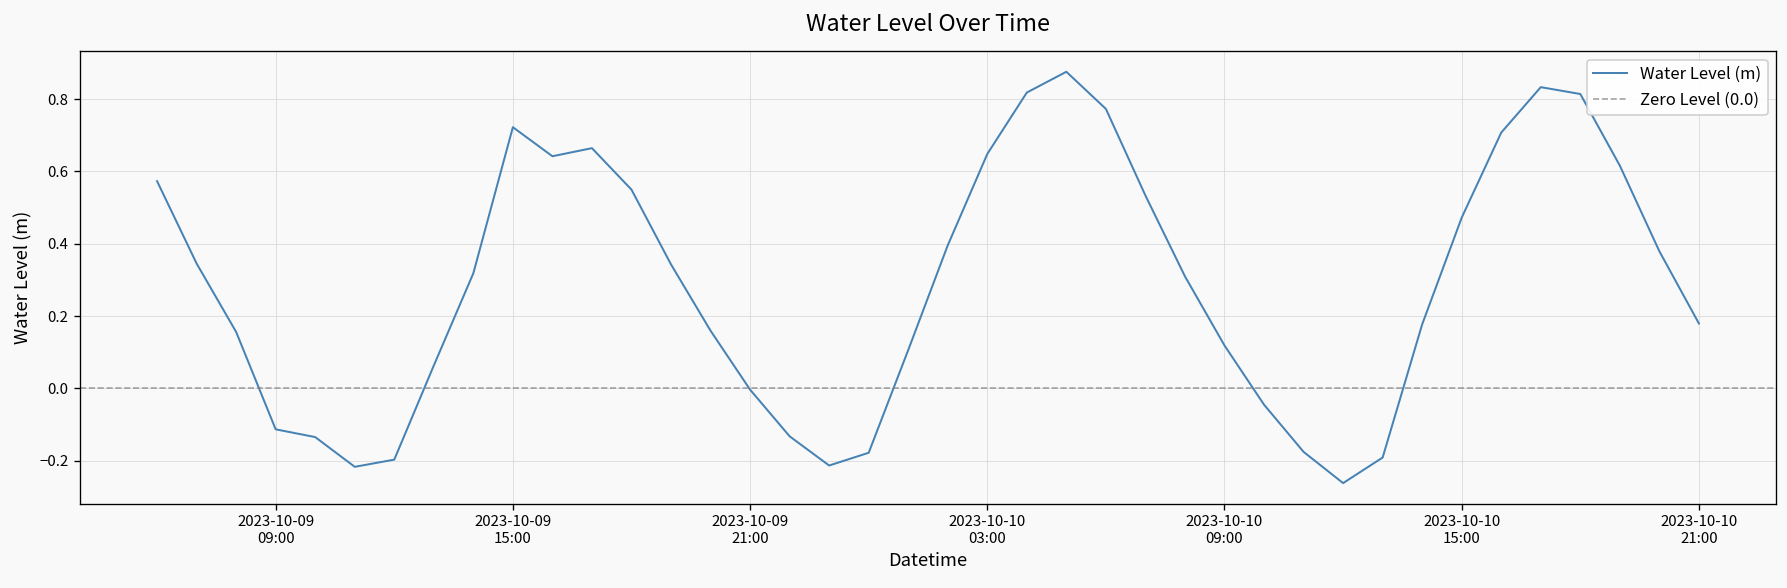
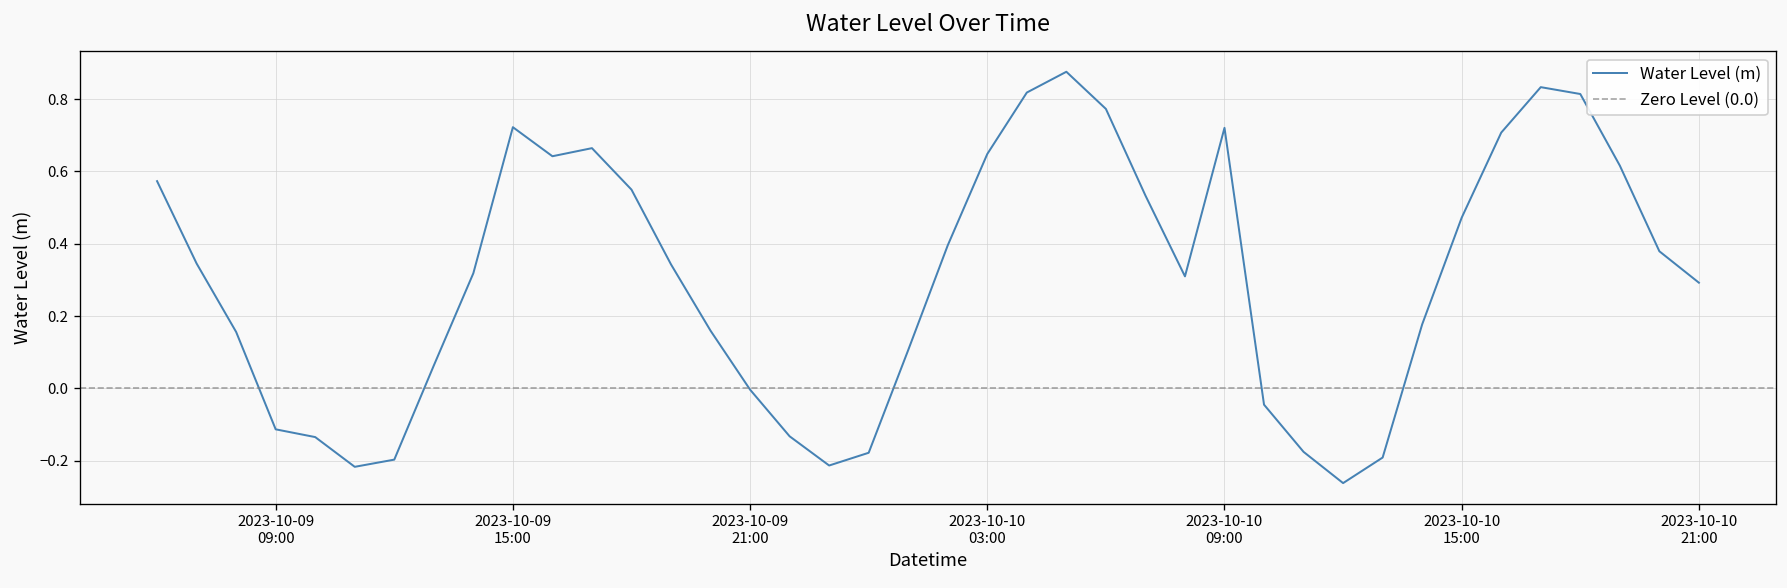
2023-10-10 09:00: 0.12 -> 0.72
2023-10-10 21:00: 0.18 -> 0.29
